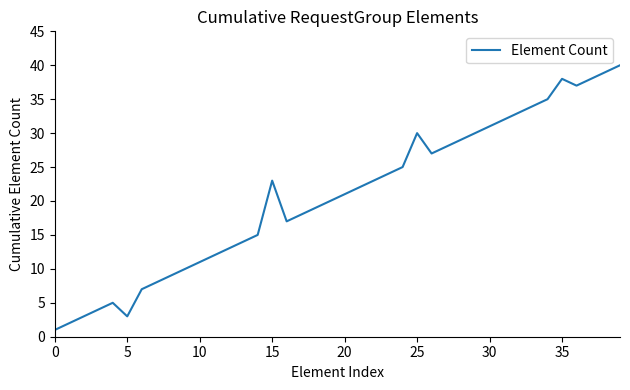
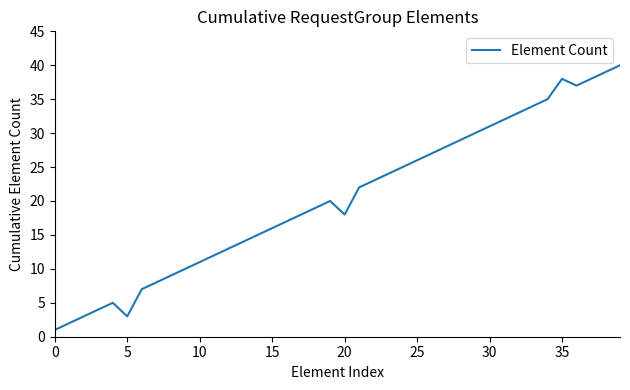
15: 23 -> 16
20: 21 -> 18
25: 30 -> 26
